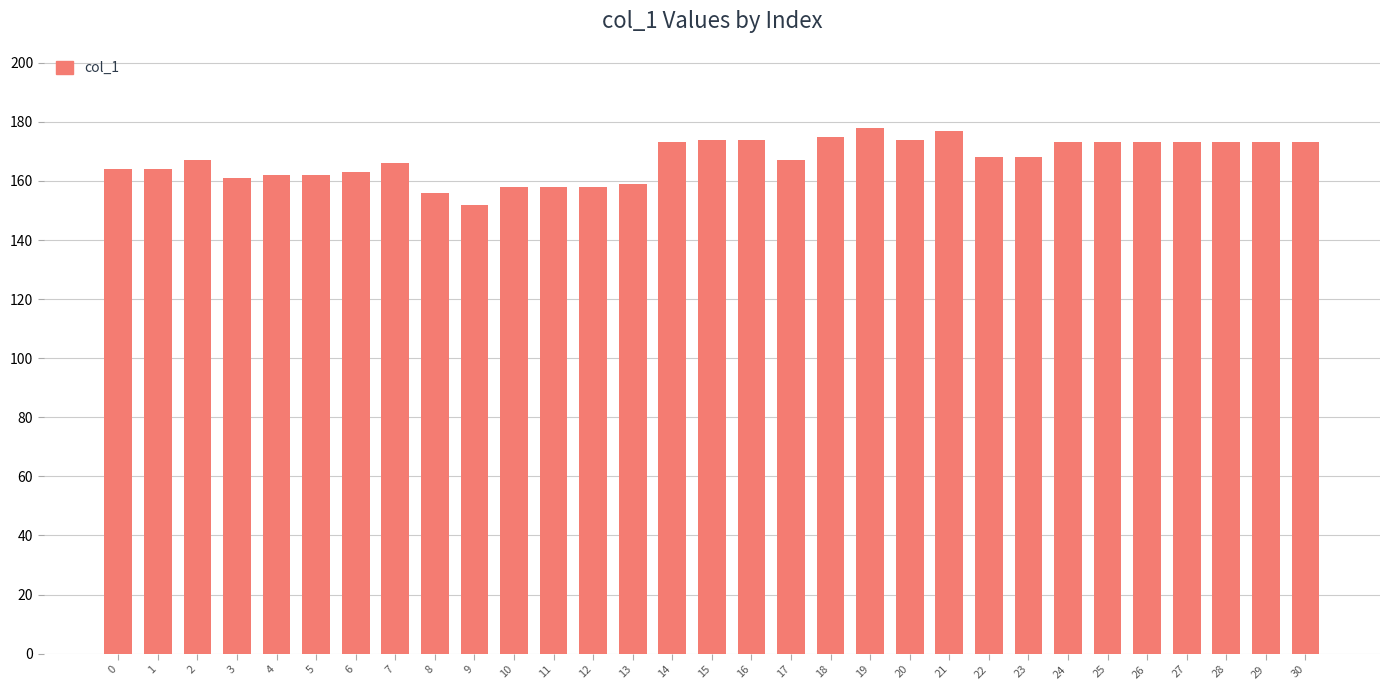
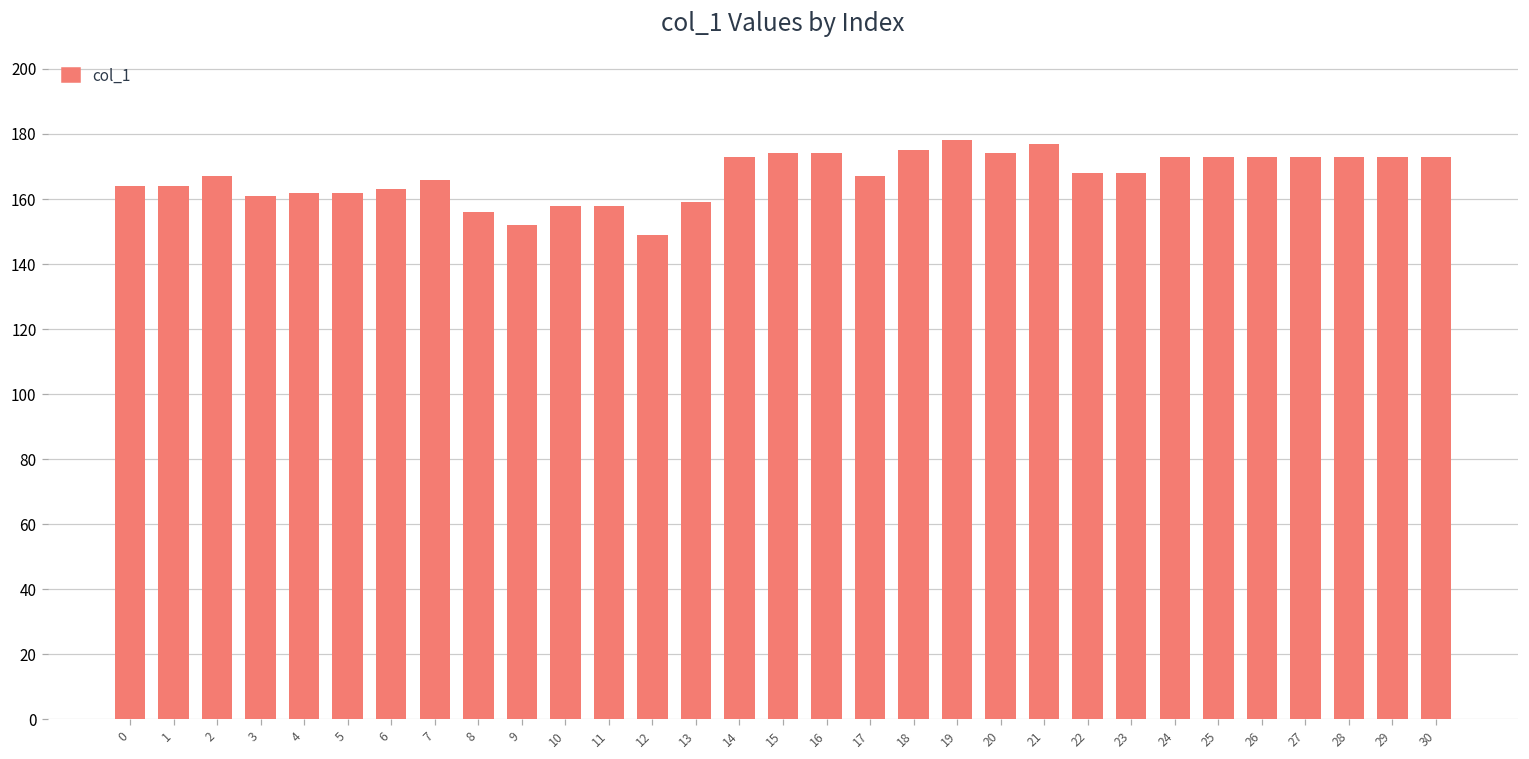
12: 158 -> 149
